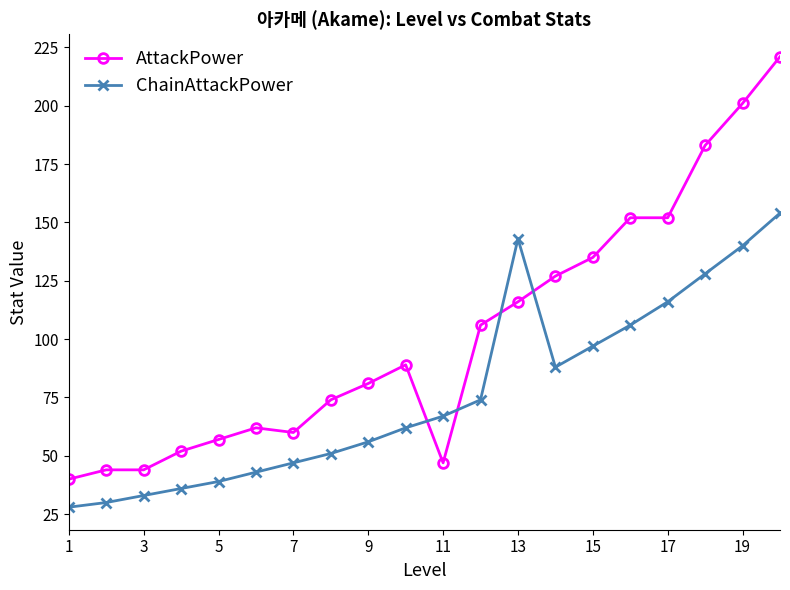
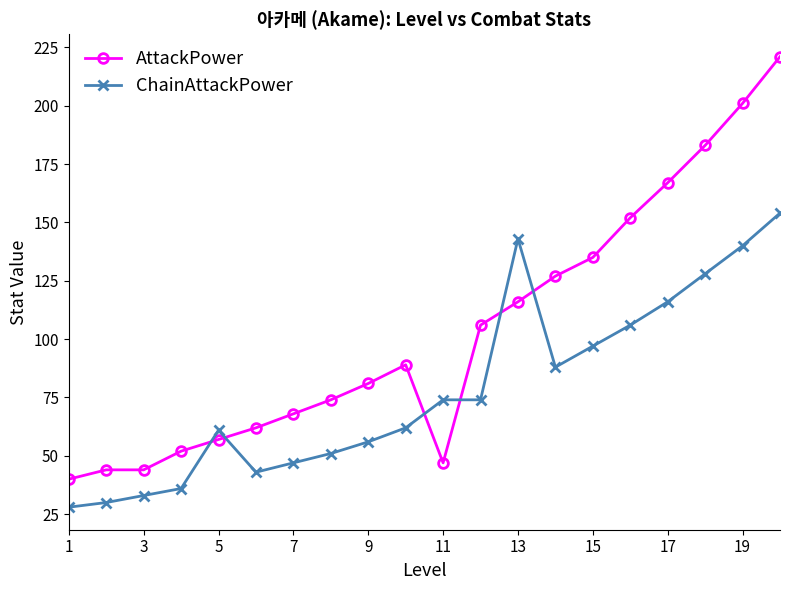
ChainAttackPower, 5: 39 -> 61
AttackPower, 7: 60 -> 68
ChainAttackPower, 11: 67 -> 74
AttackPower, 17: 152 -> 167
